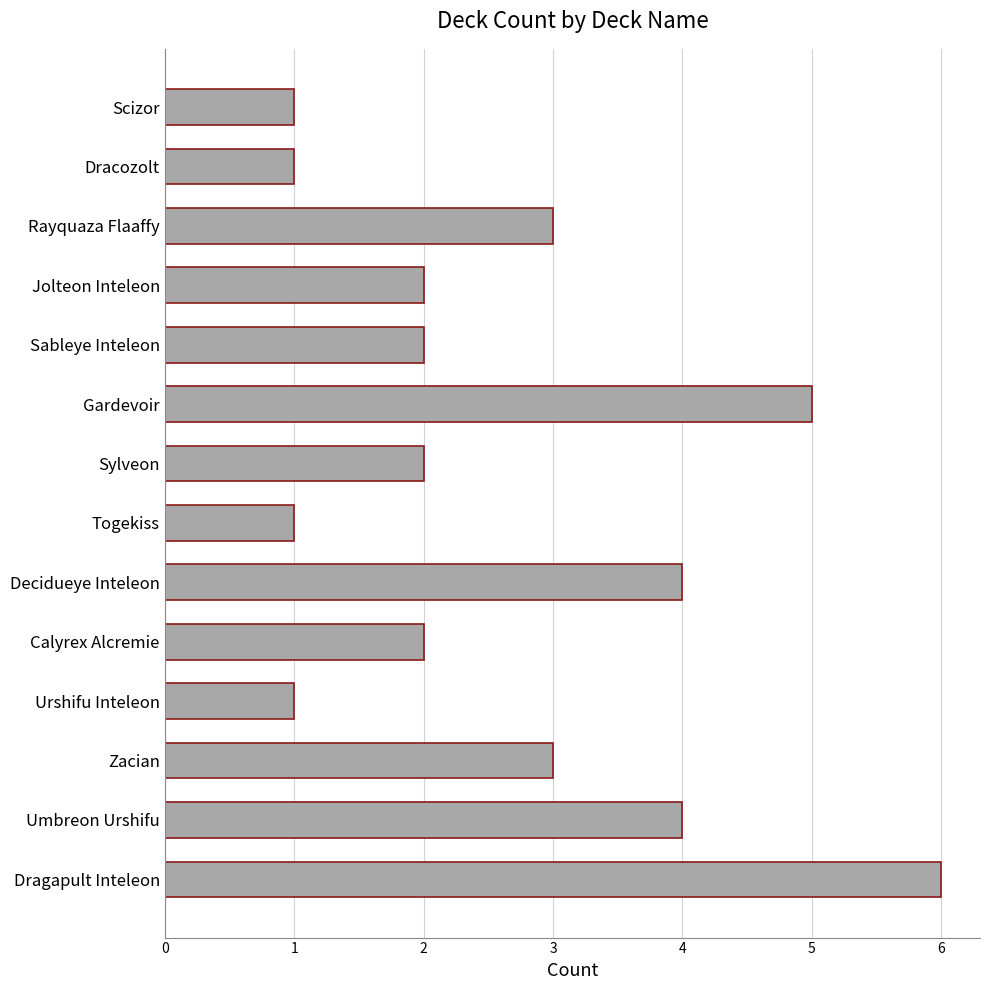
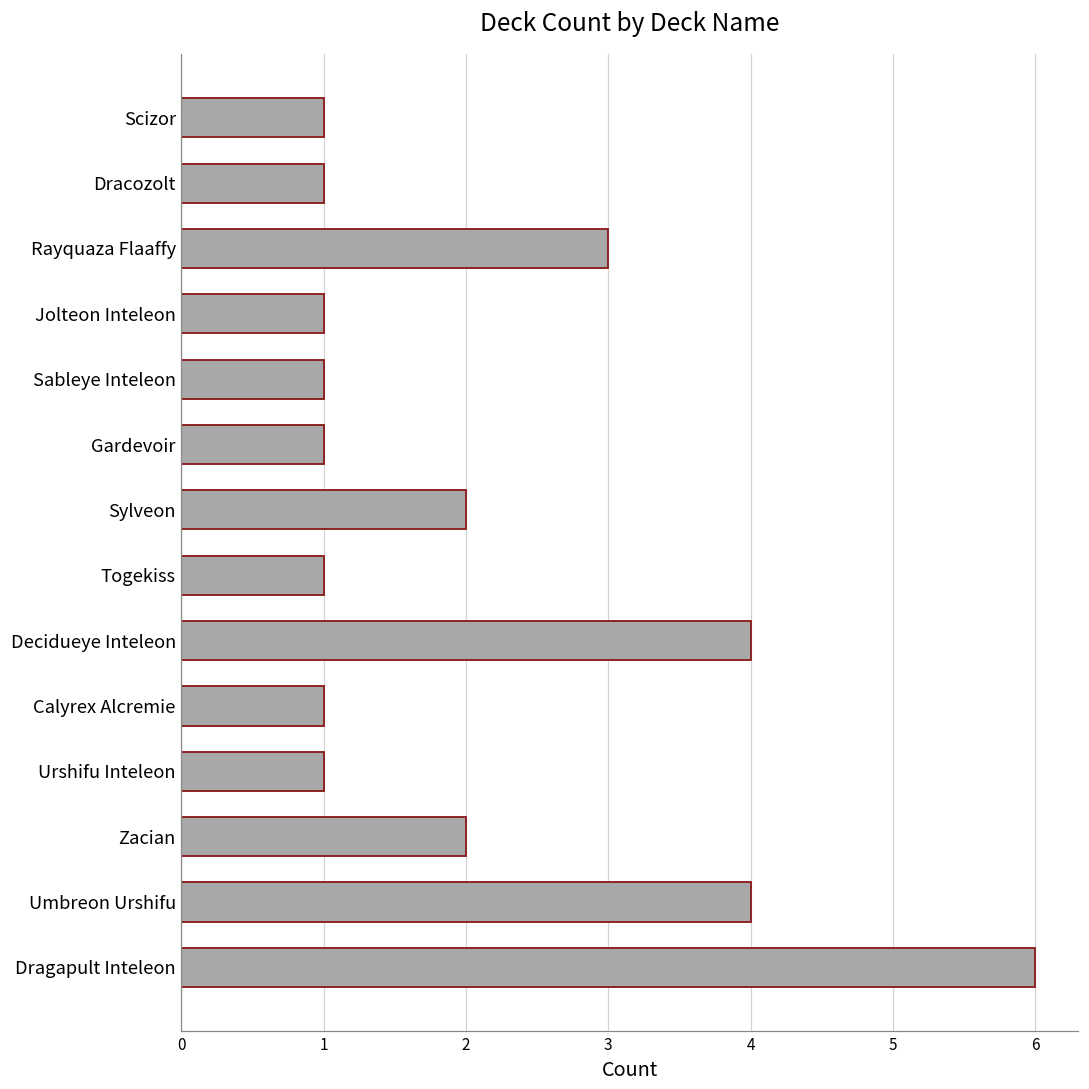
Jolteon Inteleon: 2 -> 1
Sableye Inteleon: 2 -> 1
Gardevoir: 5 -> 1
Calyrex Alcremie: 2 -> 1
Zacian: 3 -> 2
